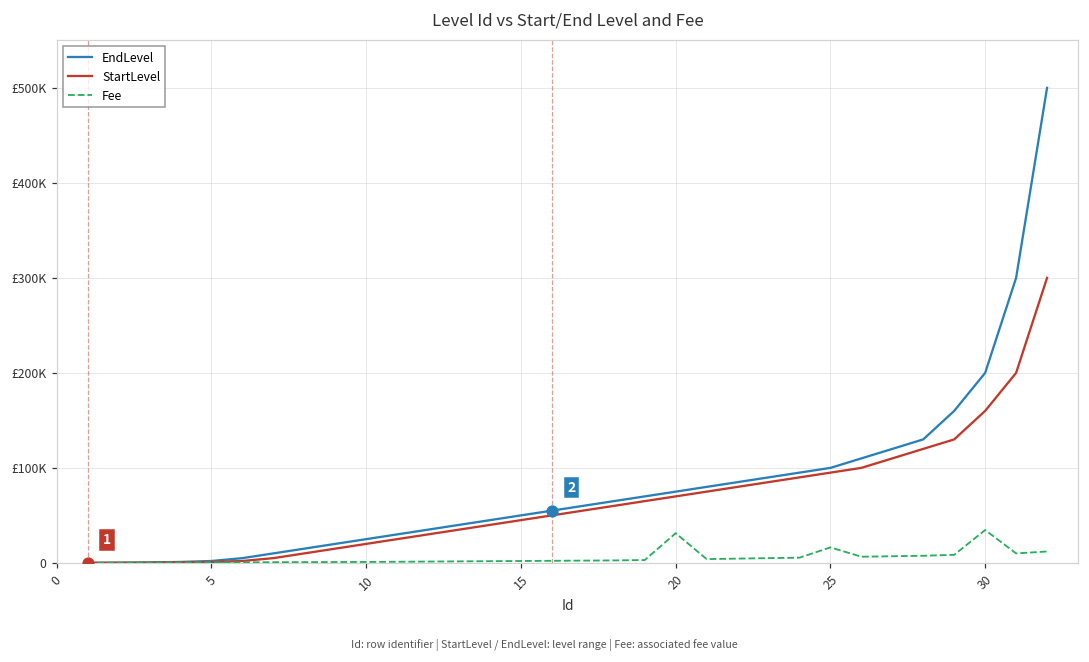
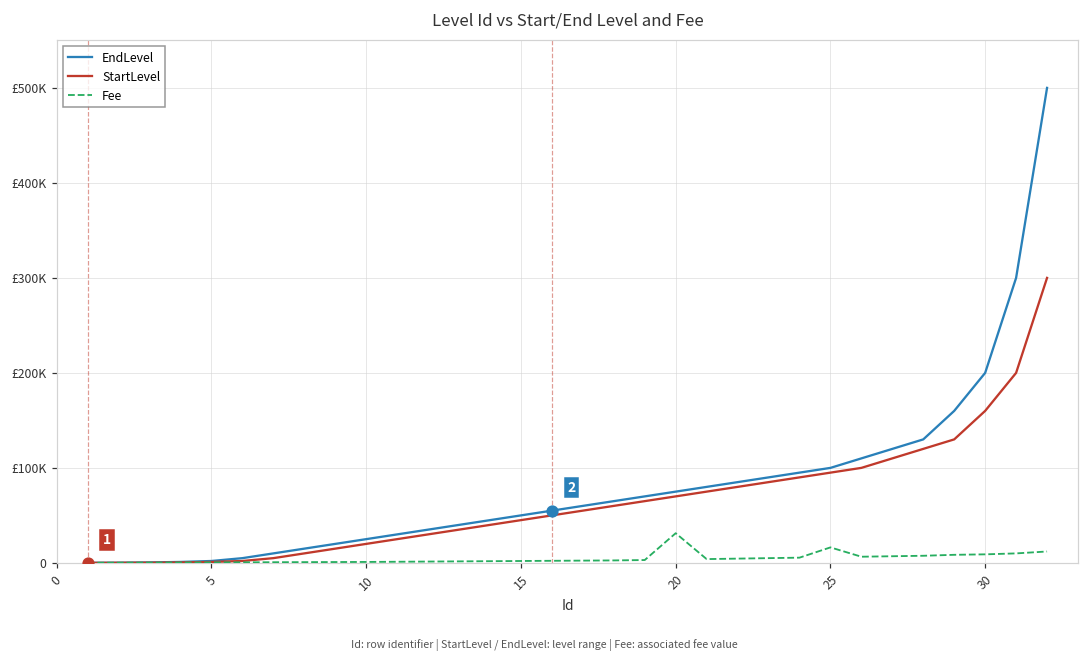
Fee, 30: £30000 -> £10000
